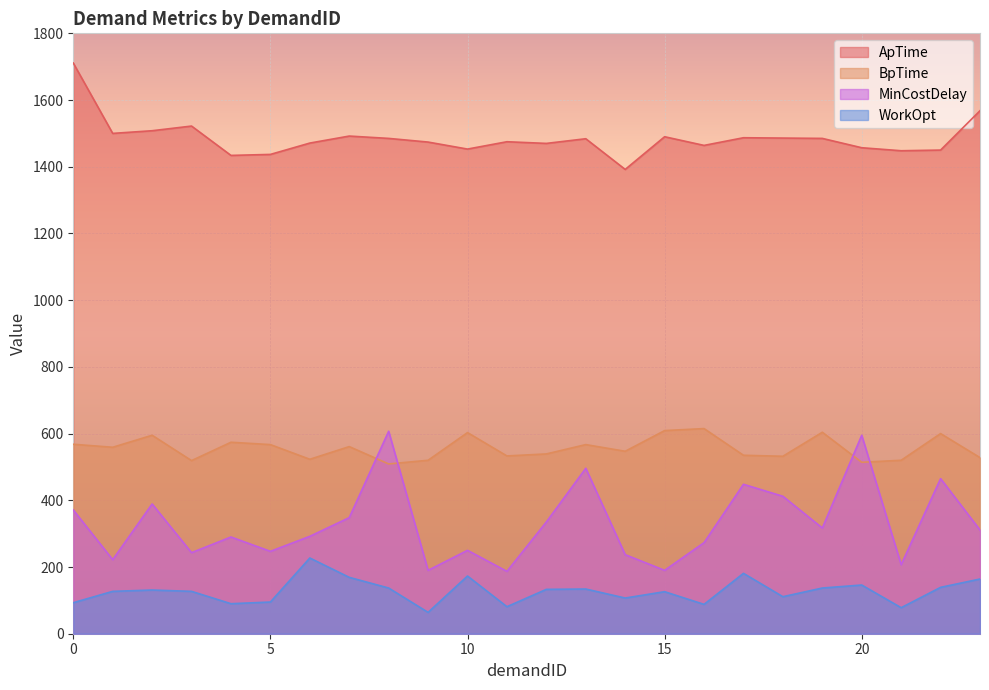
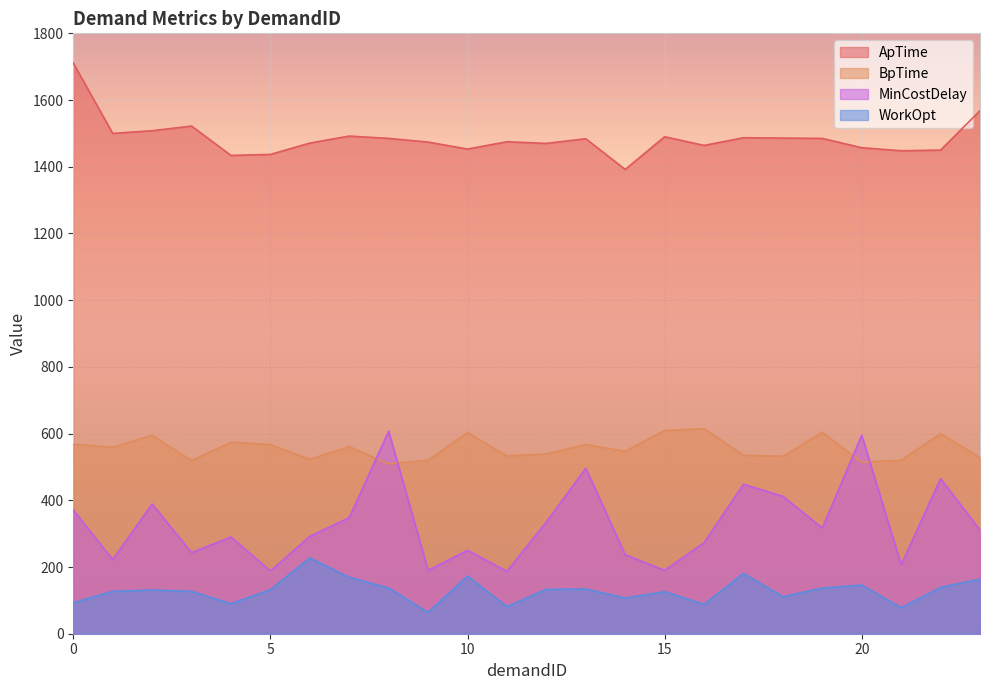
MinCostDelay, 5: 250 -> 190
WorkOpt, 5: 100 -> 130
